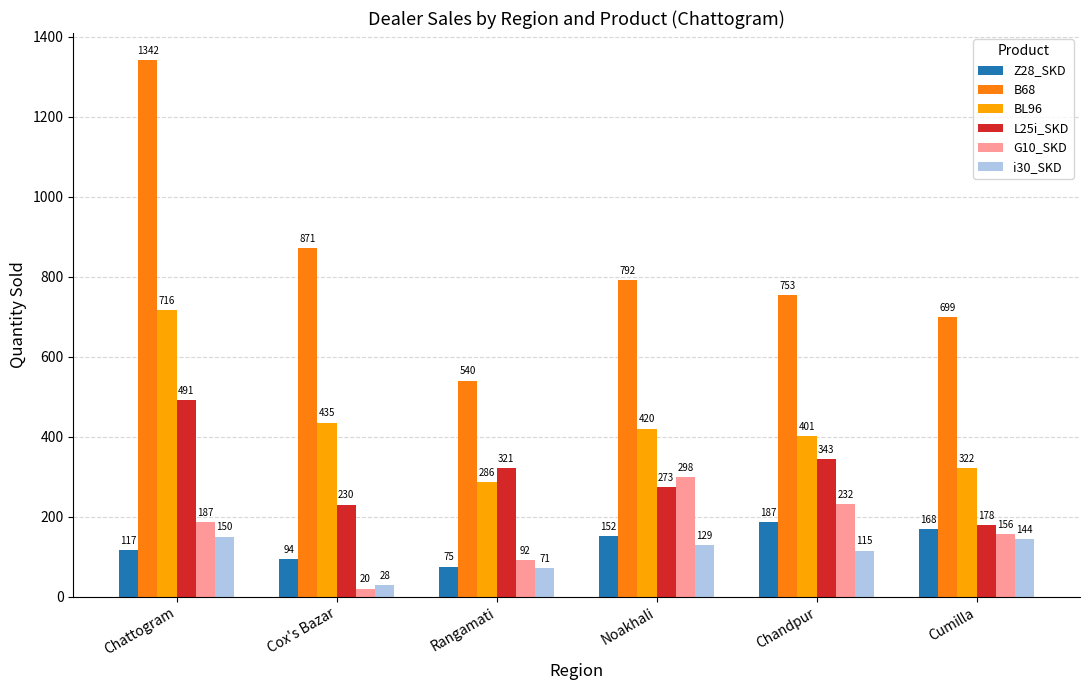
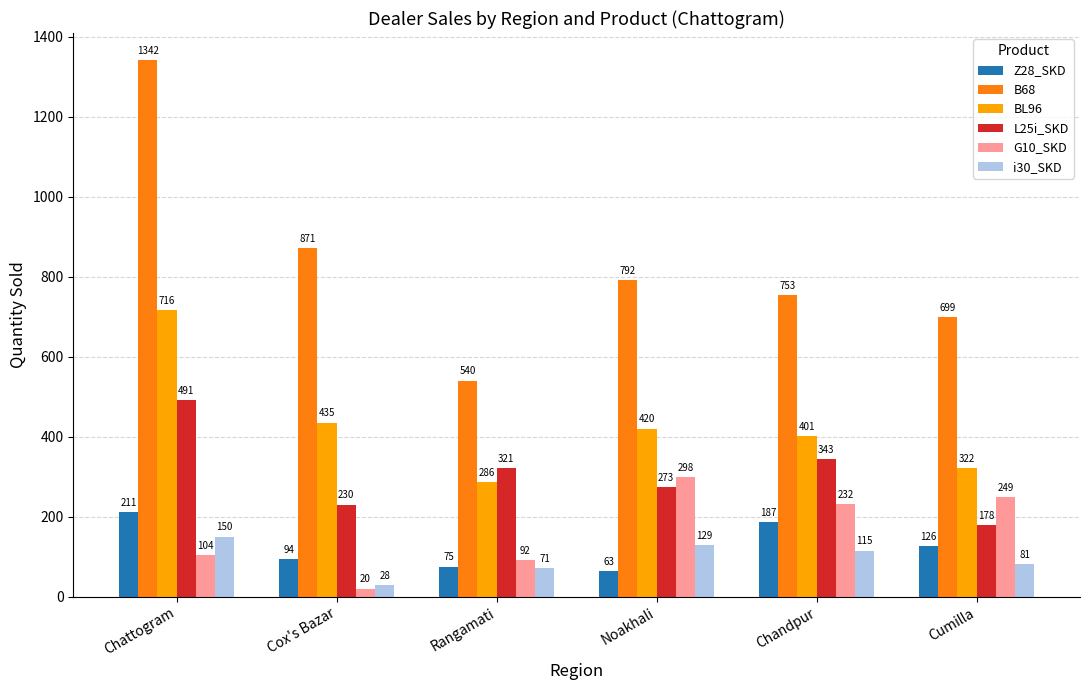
Z28_SKD, Chattogram: 117 -> 211
G10_SKD, Chattogram: 187 -> 104
Z28_SKD, Noakhali: 152 -> 63
Z28_SKD, Cumilla: 168 -> 126
G10_SKD, Cumilla: 156 -> 249
i30_SKD, Cumilla: 144 -> 81
